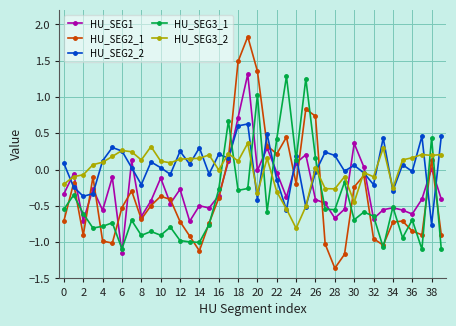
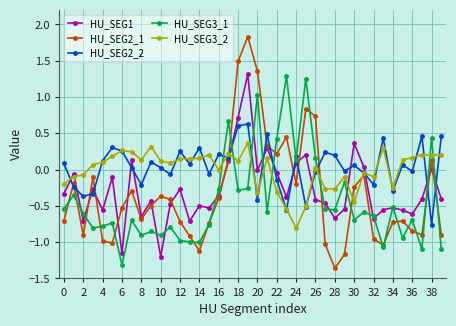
HU_SEG3_1, 6: -1.1 -> -1.3
HU_SEG1, 10: -0.1 -> -1.2
